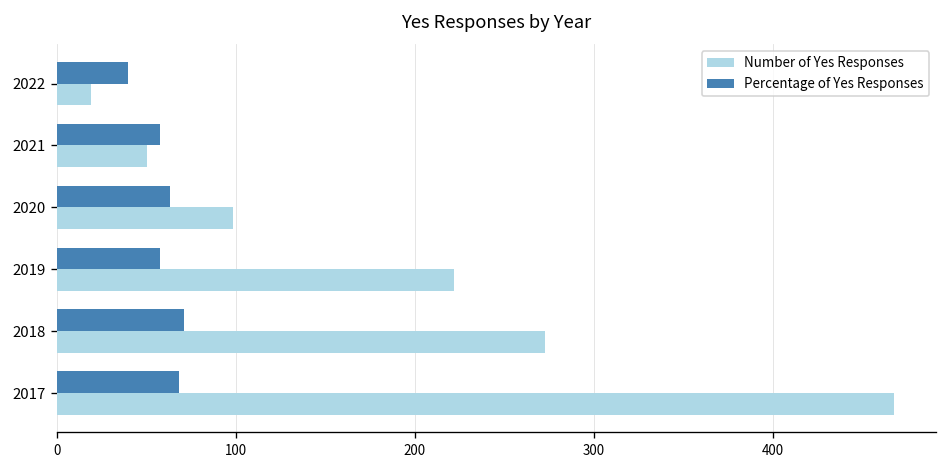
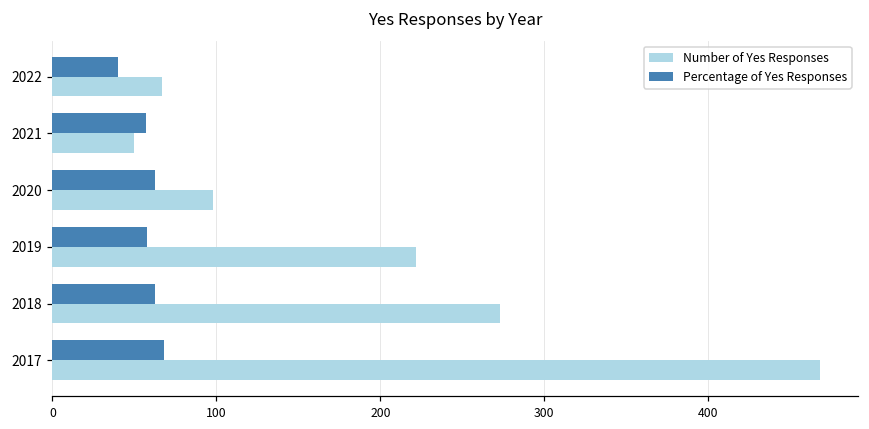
Number of Yes Responses, 2022: 19 -> 67
Percentage of Yes Responses, 2018: 71 -> 63
